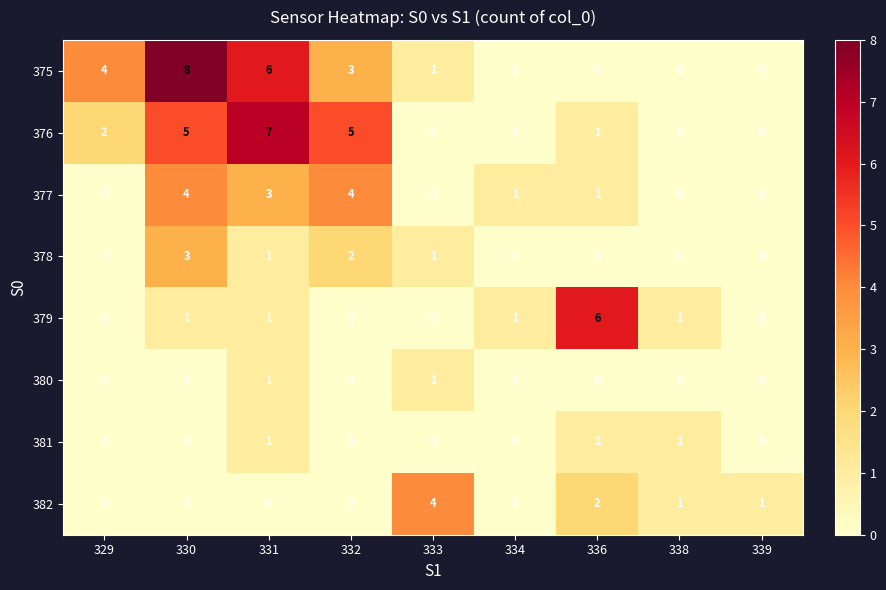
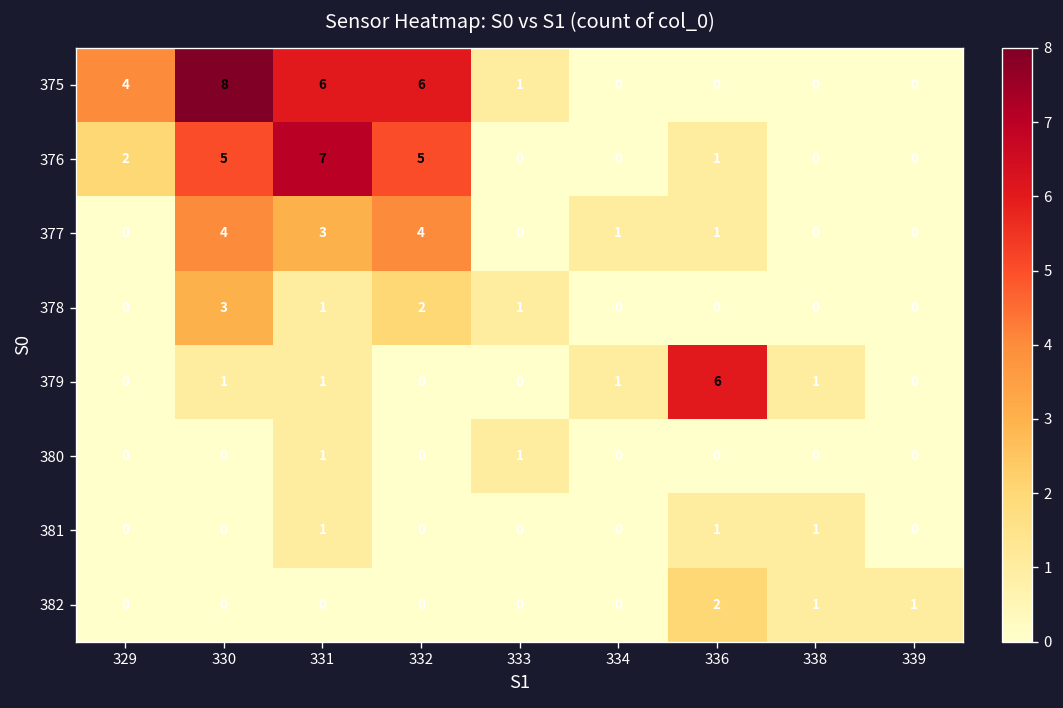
375, 332: 3 -> 6
382, 333: 4 -> 0
